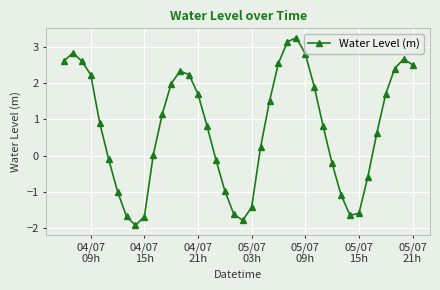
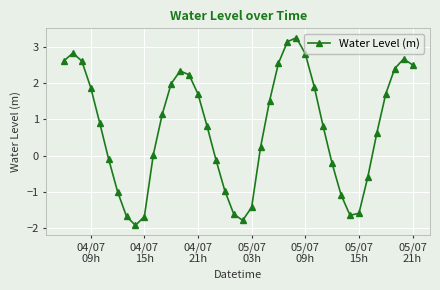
04/07 09h: 2.2 -> 1.9
